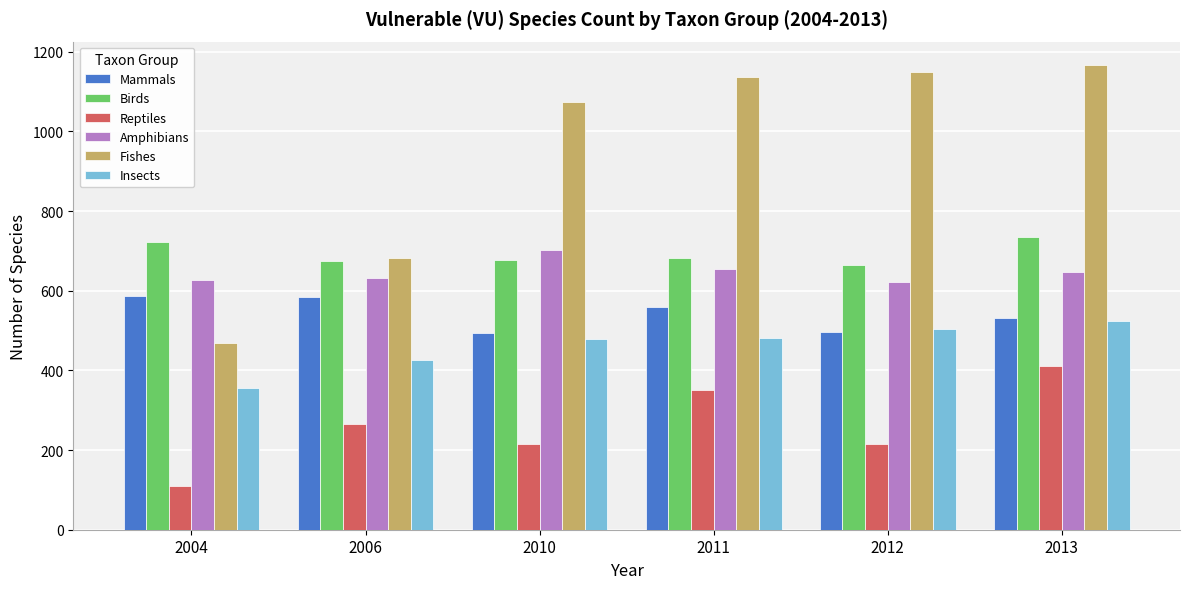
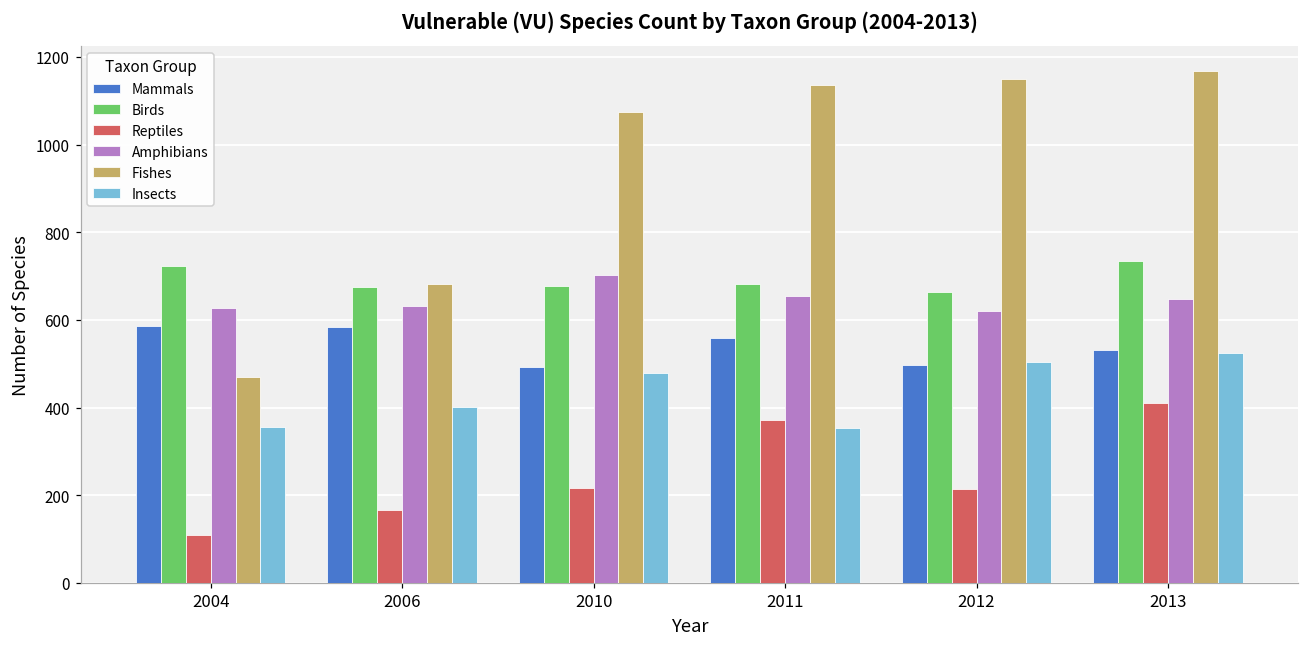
Reptiles, 2006: 260 -> 170
Insects, 2006: 430 -> 400
Reptiles, 2011: 350 -> 370
Insects, 2011: 480 -> 350
